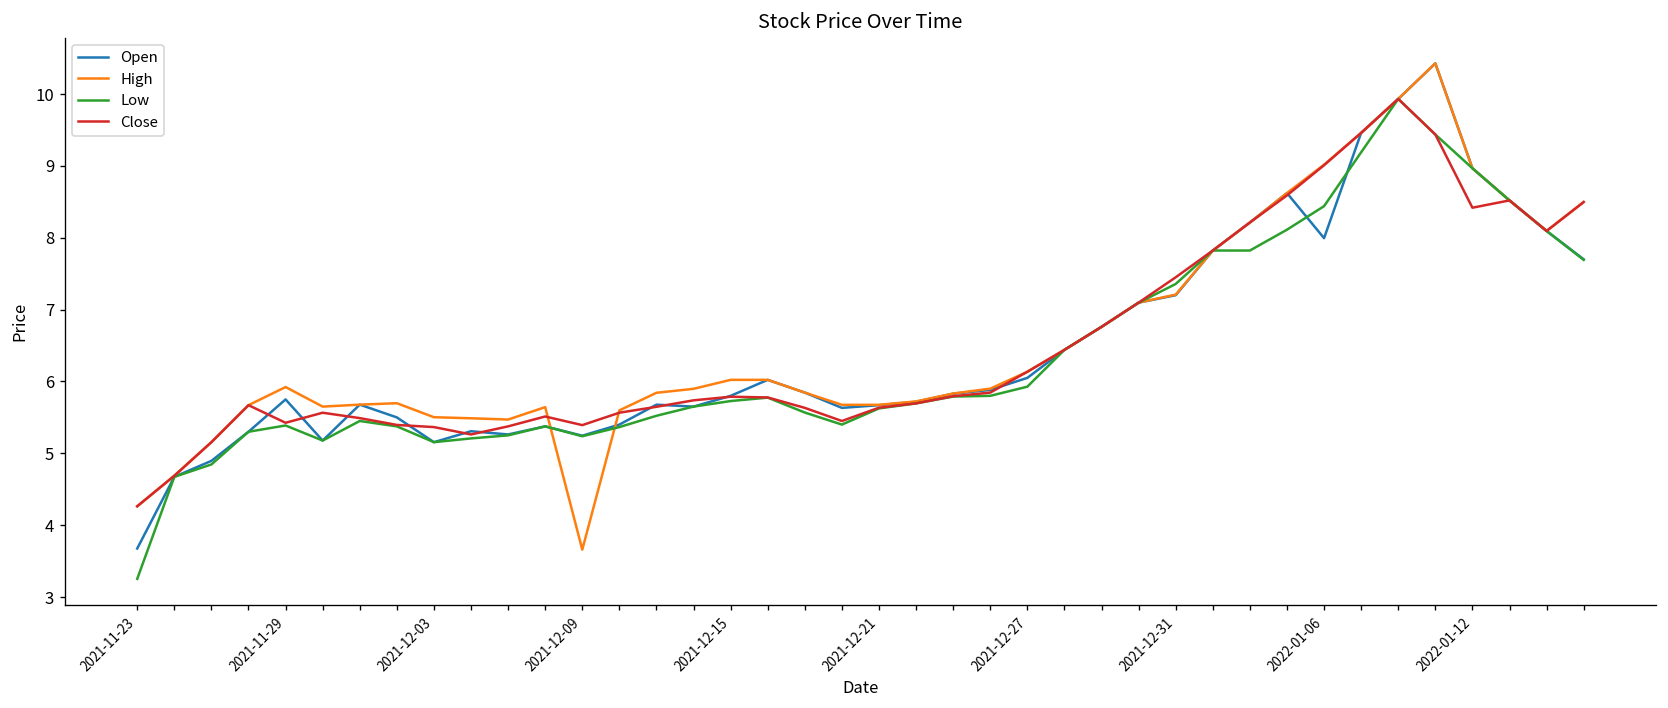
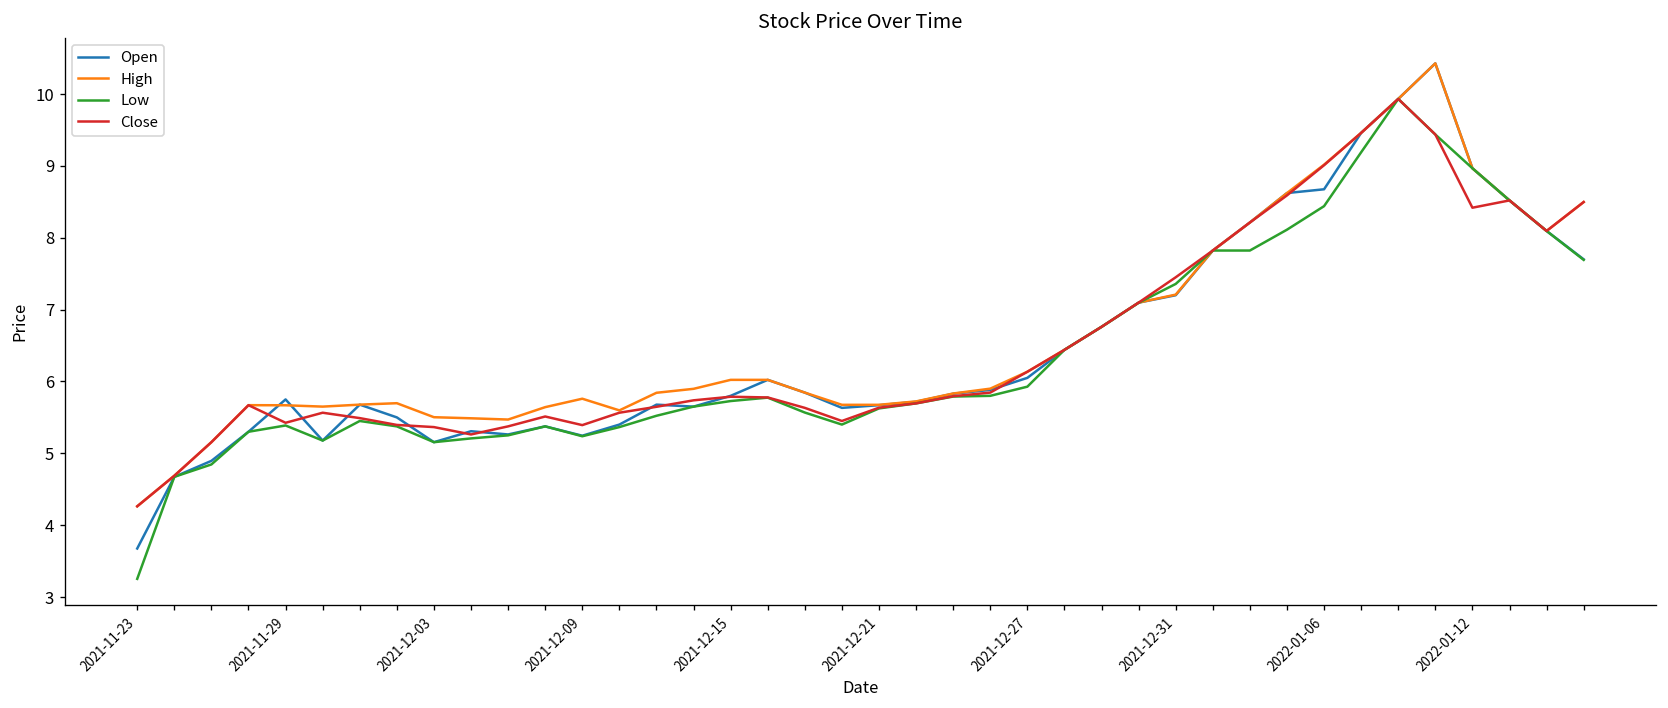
High, 2021-11-29: 5.9 -> 5.7
High, 2021-12-09: 3.7 -> 5.8
Open, 2022-01-06: 8.0 -> 8.7
